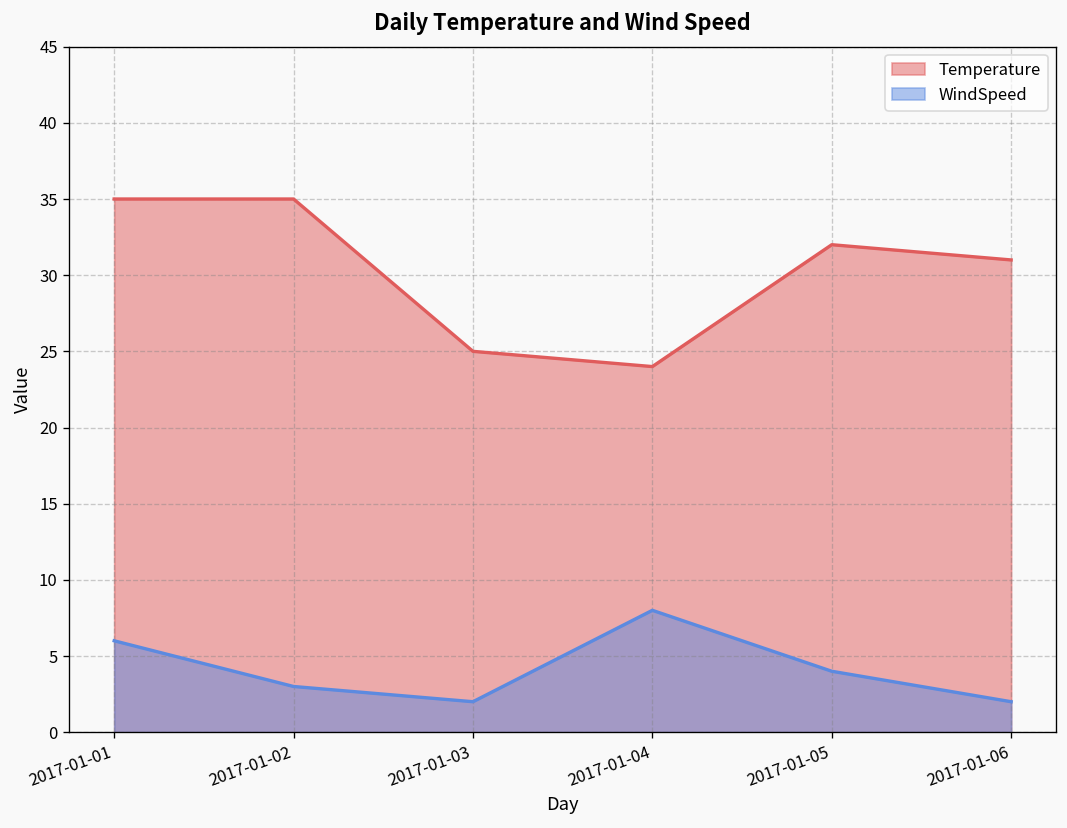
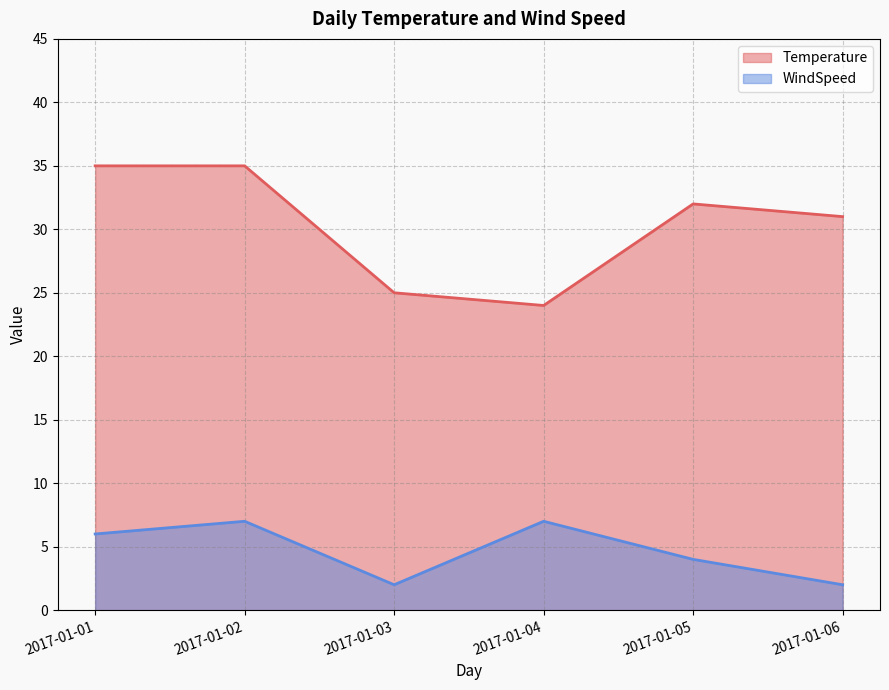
WindSpeed, 2017-01-02: 3 -> 7
WindSpeed, 2017-01-04: 8 -> 7
